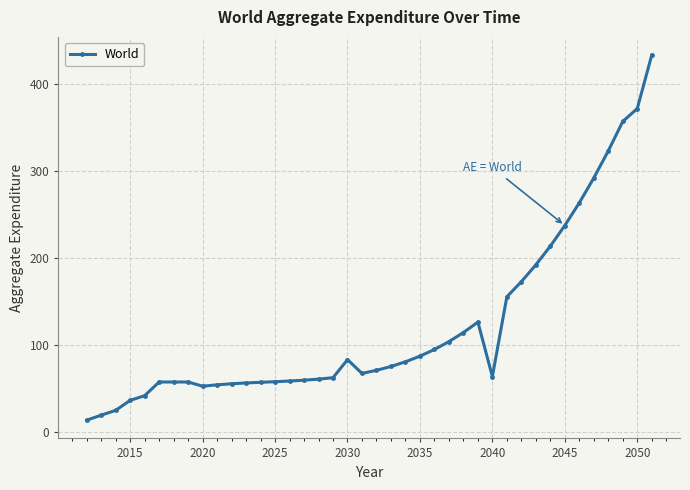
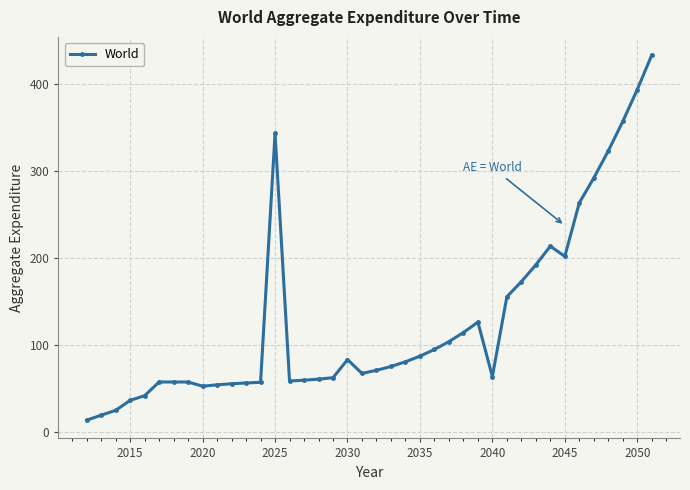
2025: 60 -> 340
2045: 240 -> 200
2050: 370 -> 390
